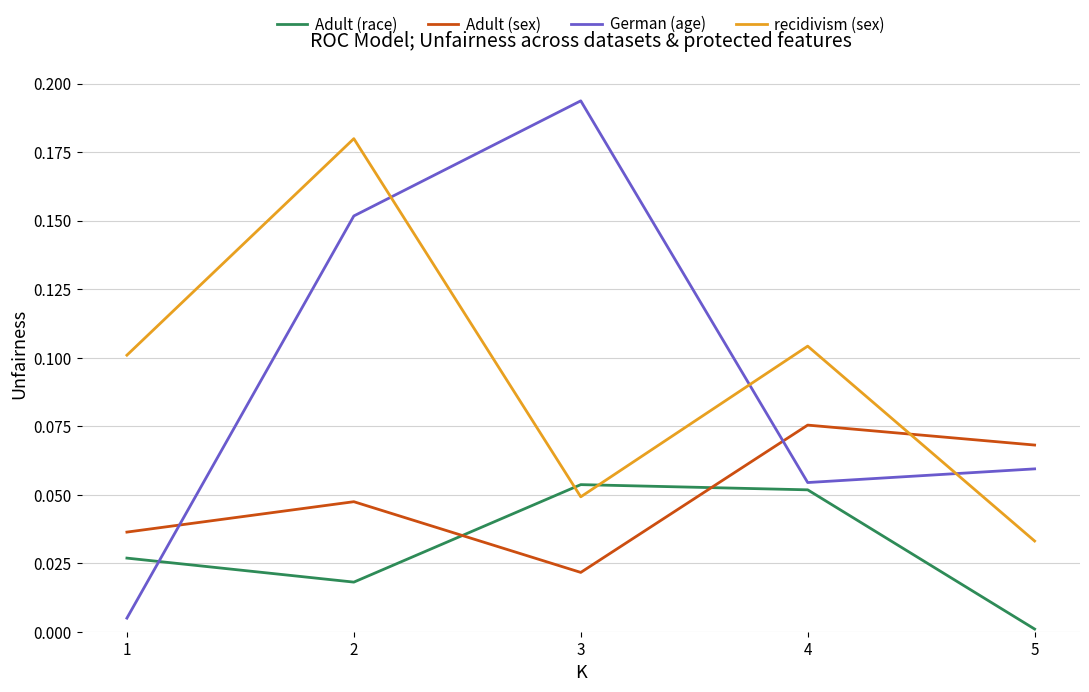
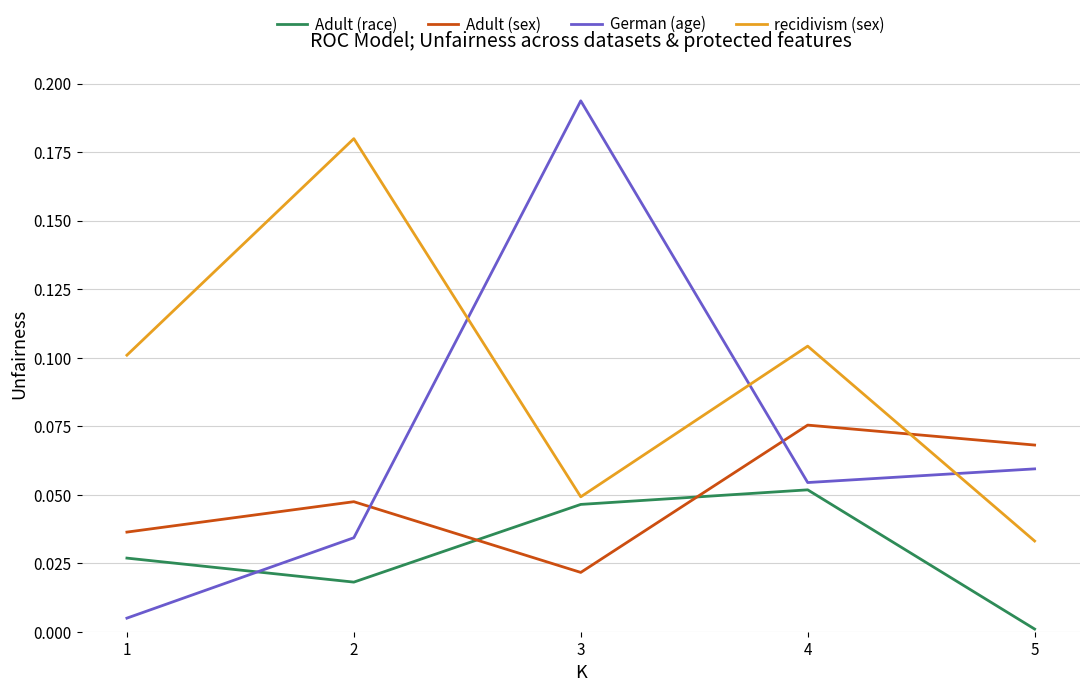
German (age), 2: 0.152 -> 0.034
Adult (race), 3: 0.054 -> 0.046
